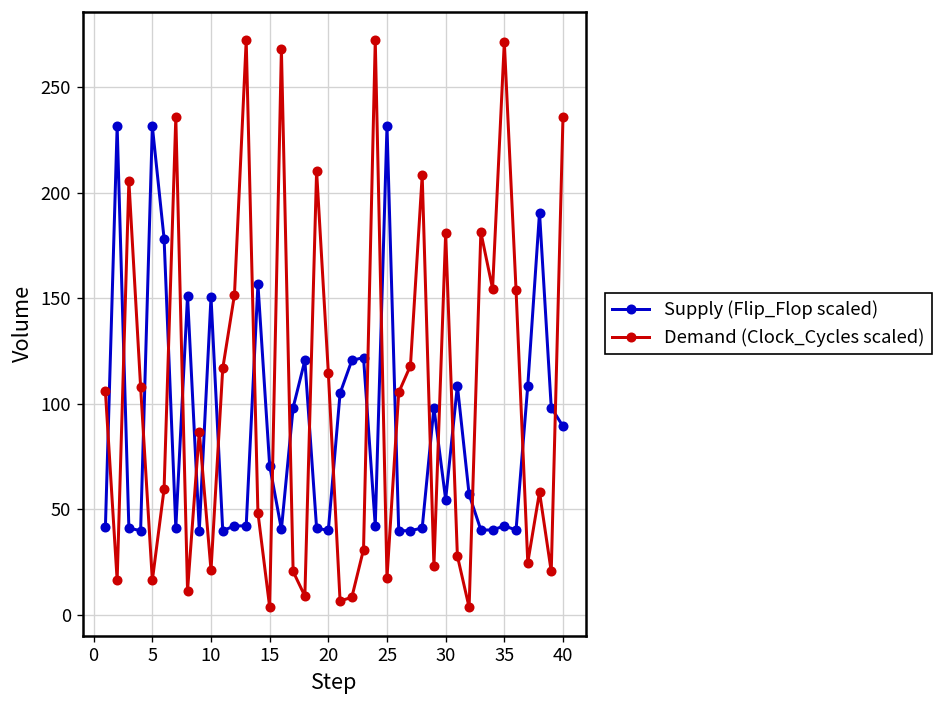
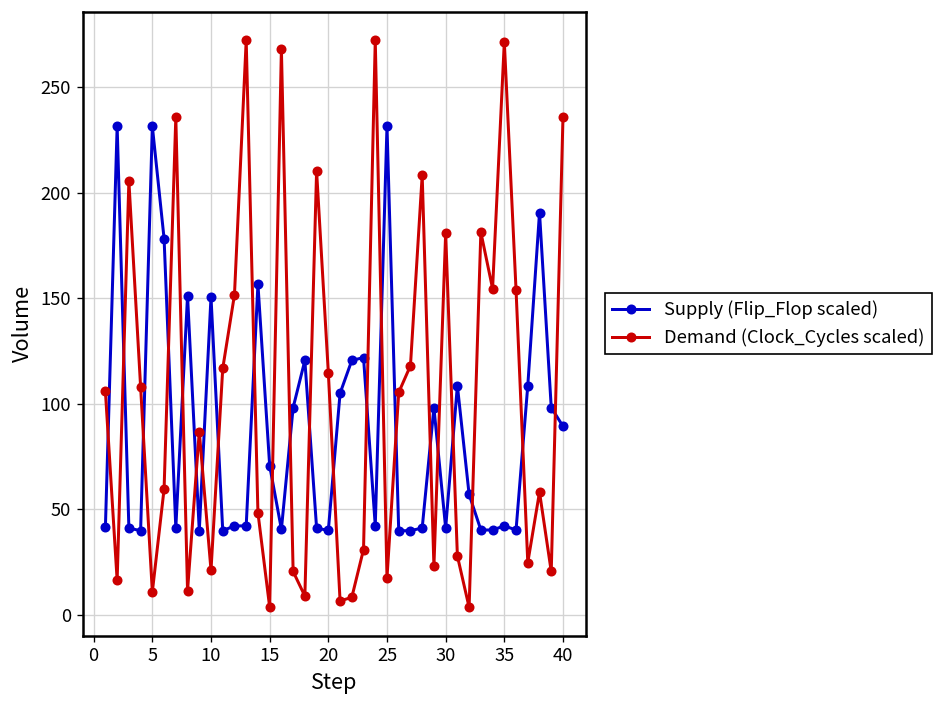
Demand (Clock_Cycles scaled), 5: 16 -> 11
Supply (Flip_Flop scaled), 30: 55 -> 41
